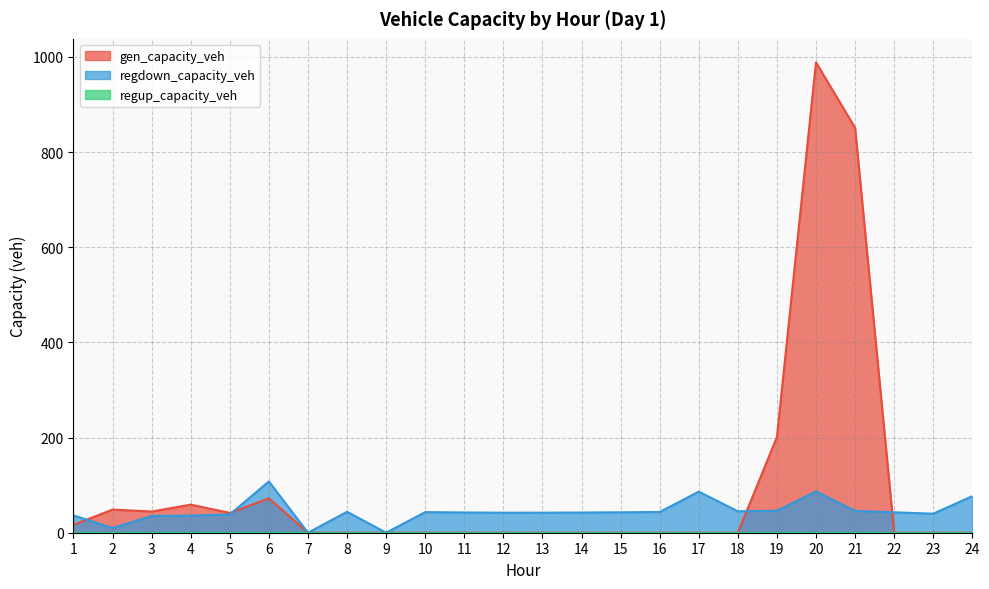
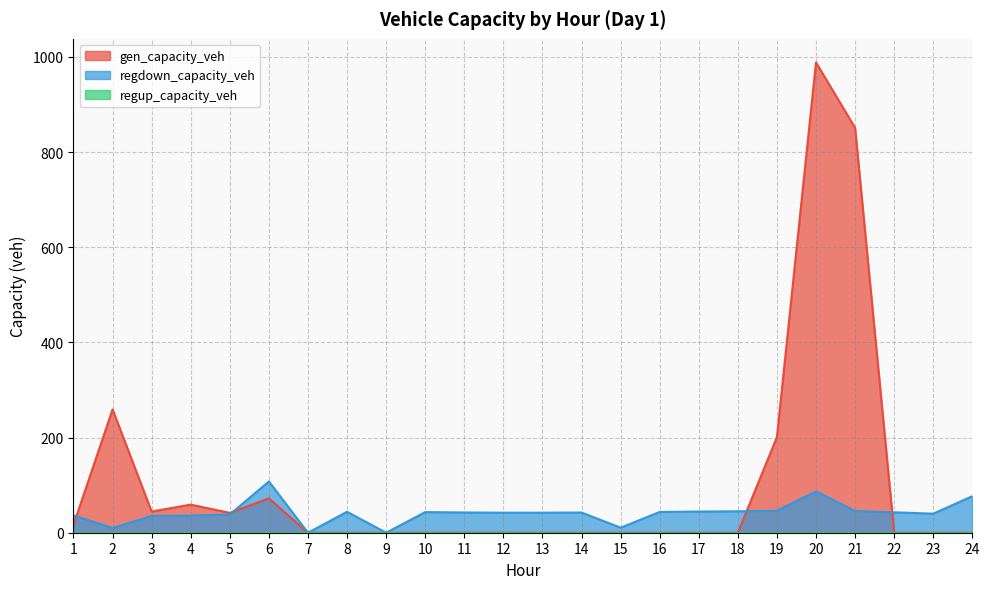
gen_capacity_veh, 2: 50 -> 260
regdown_capacity_veh, 15: 40 -> 10
regdown_capacity_veh, 17: 90 -> 40
